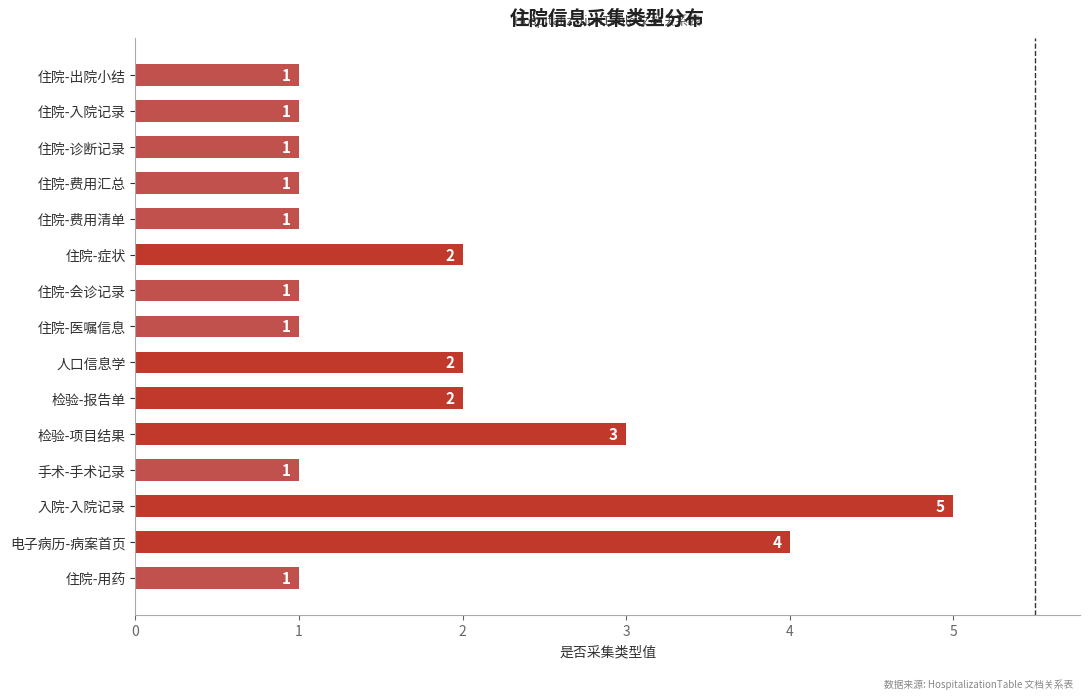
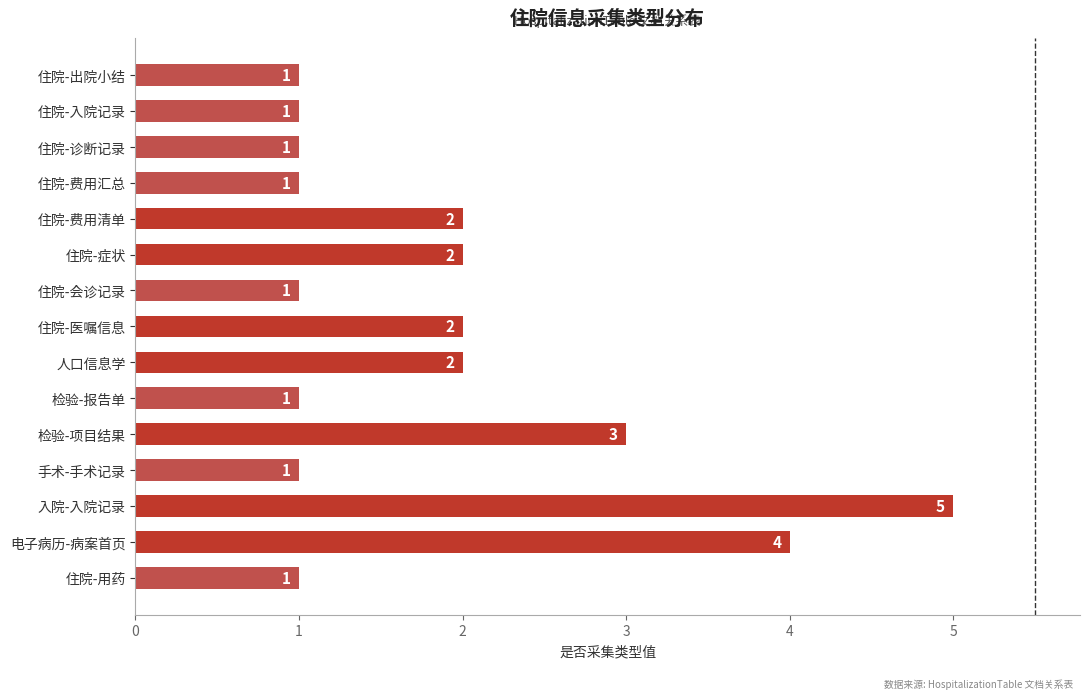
住院-费用清单: 1 -> 2
住院-医嘱信息: 1 -> 2
检验-报告单: 2 -> 1
